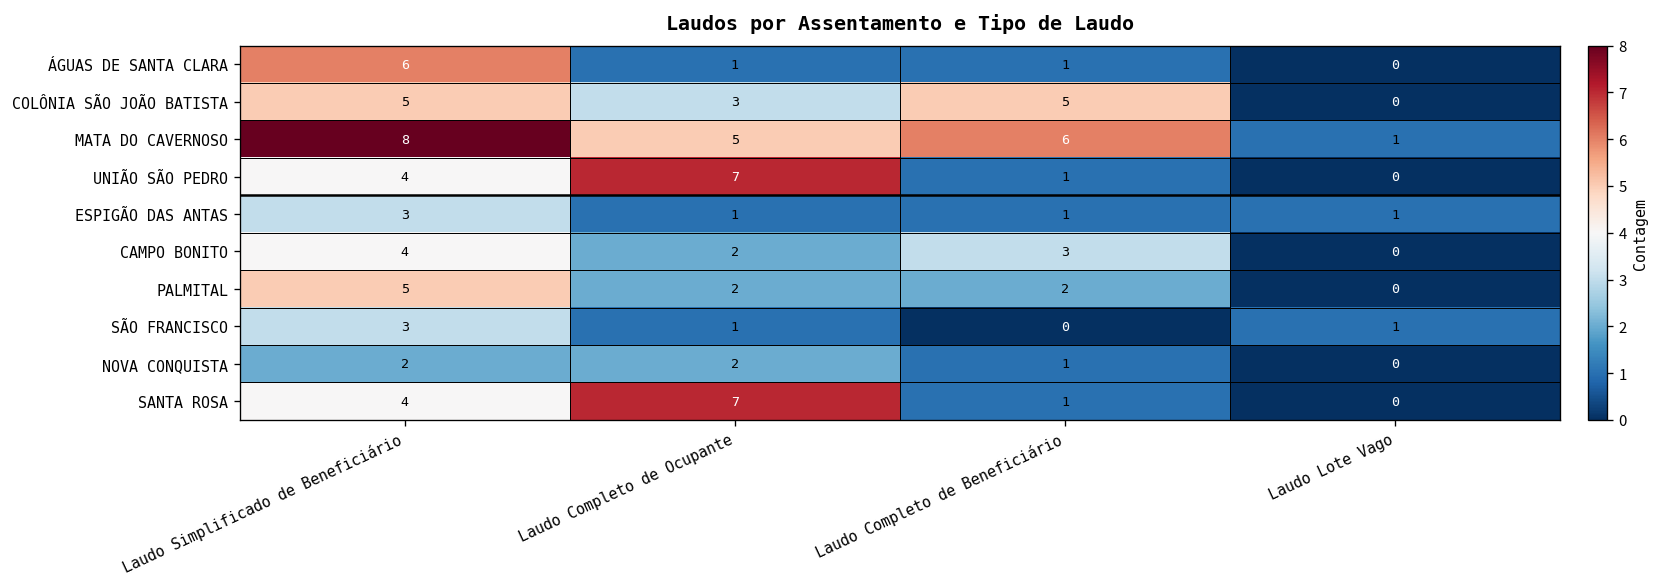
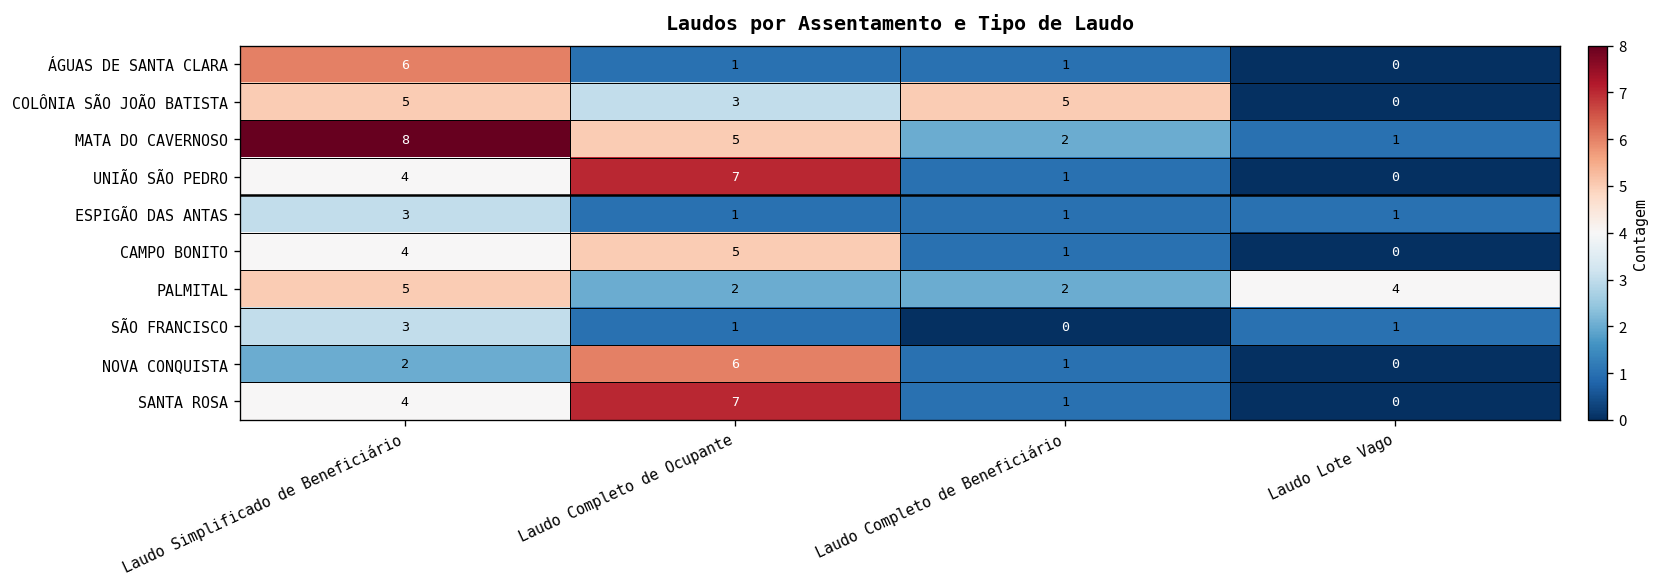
MATA DO CAVERNOSO, Laudo Completo de Beneficiário: 6 -> 2
CAMPO BONITO, Laudo Completo de Ocupante: 2 -> 5
CAMPO BONITO, Laudo Completo de Beneficiário: 3 -> 1
PALMITAL, Laudo Lote Vago: 0 -> 4
NOVA CONQUISTA, Laudo Completo de Ocupante: 2 -> 6
